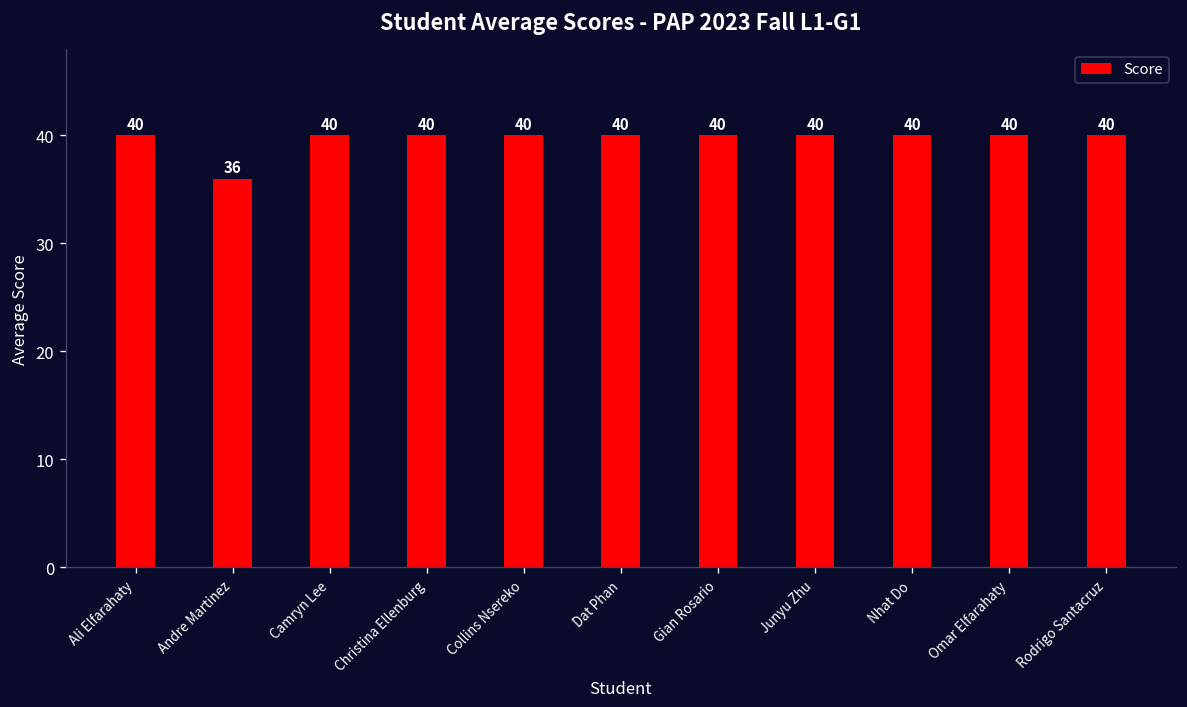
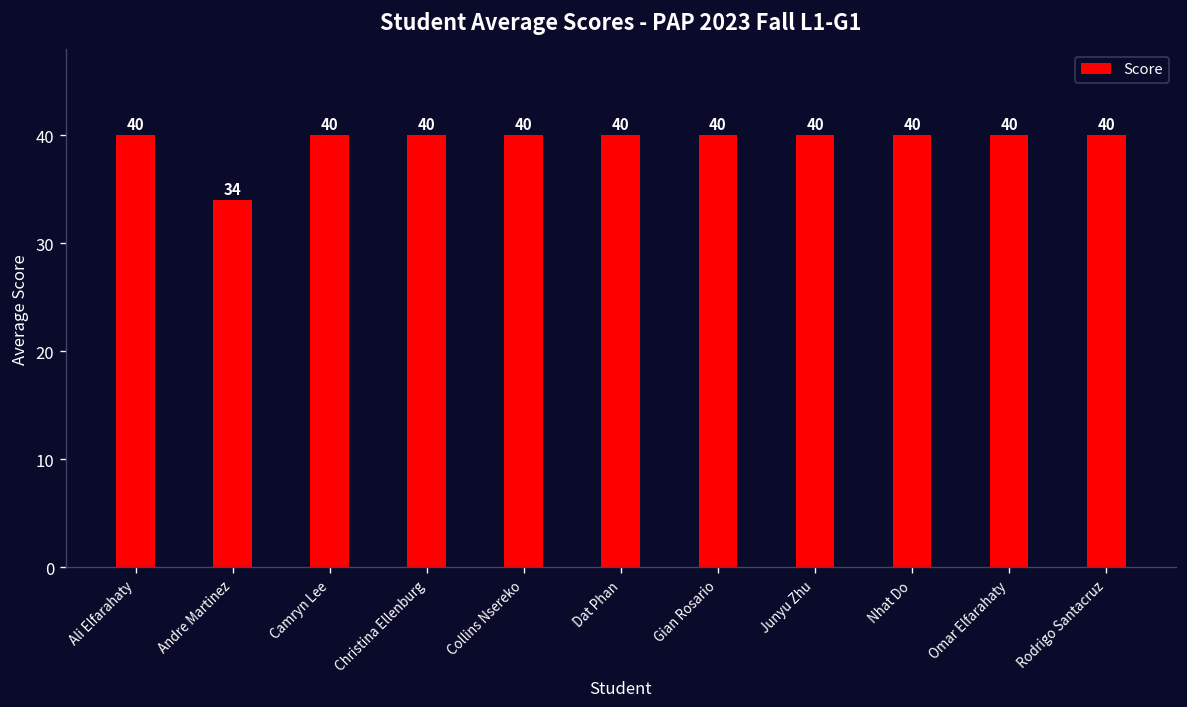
Andre Martinez: 36 -> 34
